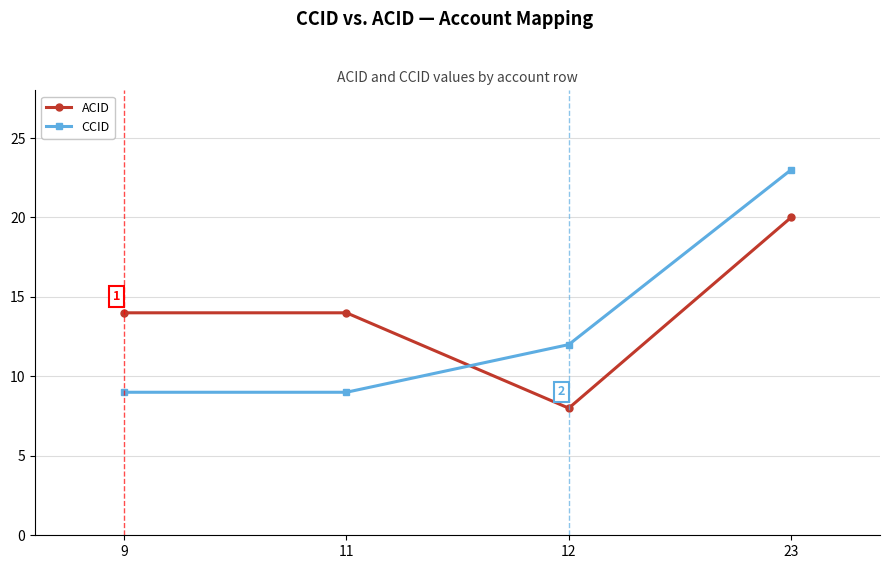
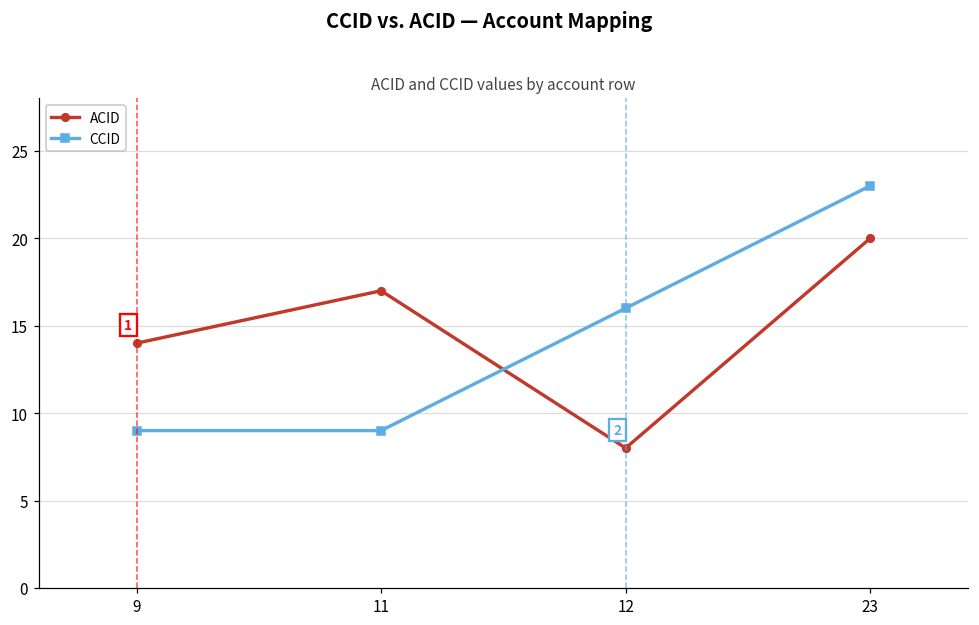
ACID, 11: 14 -> 17
CCID, 12: 12 -> 16
